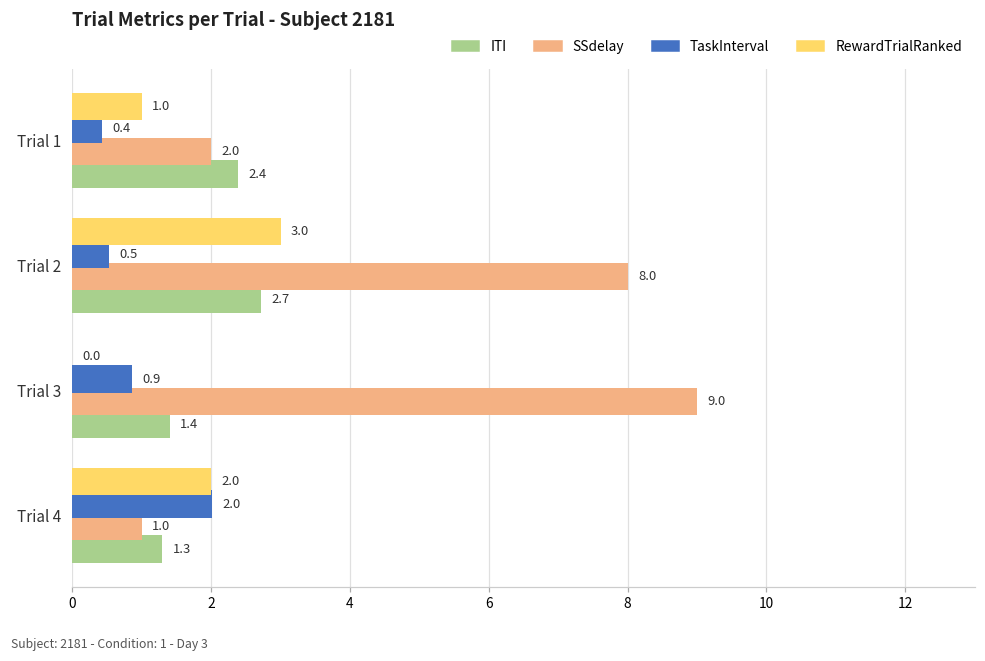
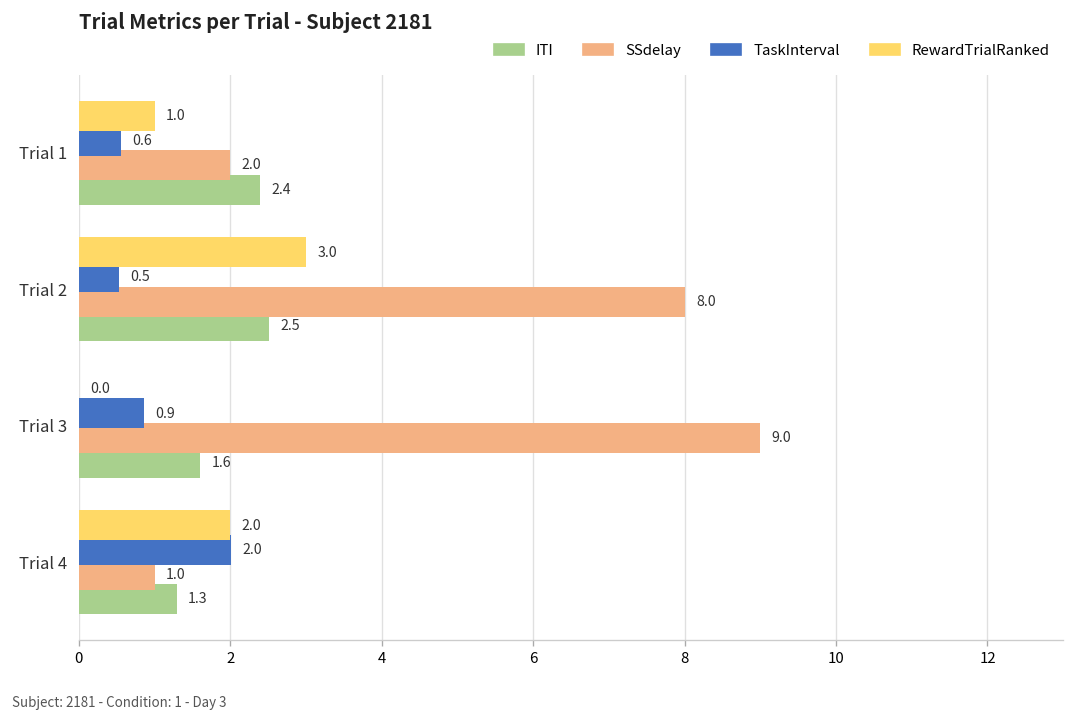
TaskInterval, Trial 1: 0.4 -> 0.6
ITI, Trial 2: 2.7 -> 2.5
ITI, Trial 3: 1.4 -> 1.6
